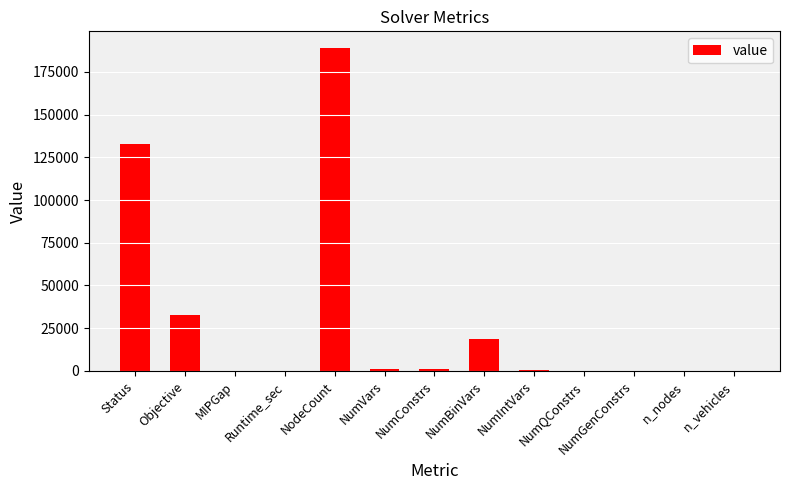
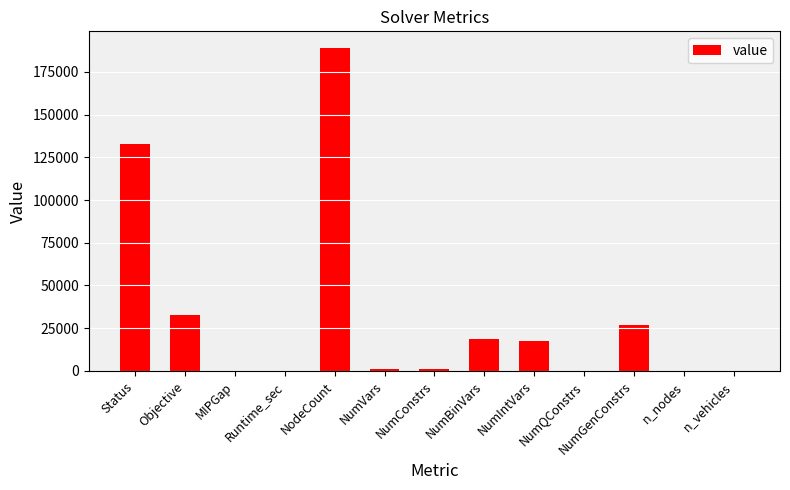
NumIntVars: 1000 -> 17000
NumGenConstrs: 0 -> 27000
